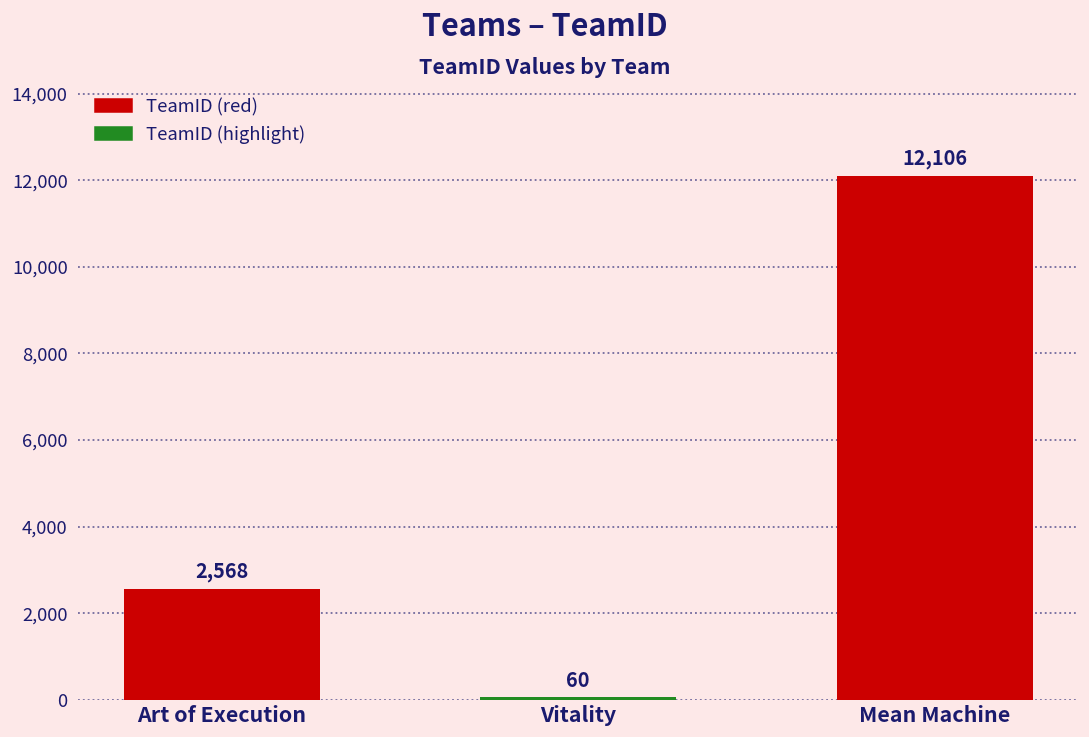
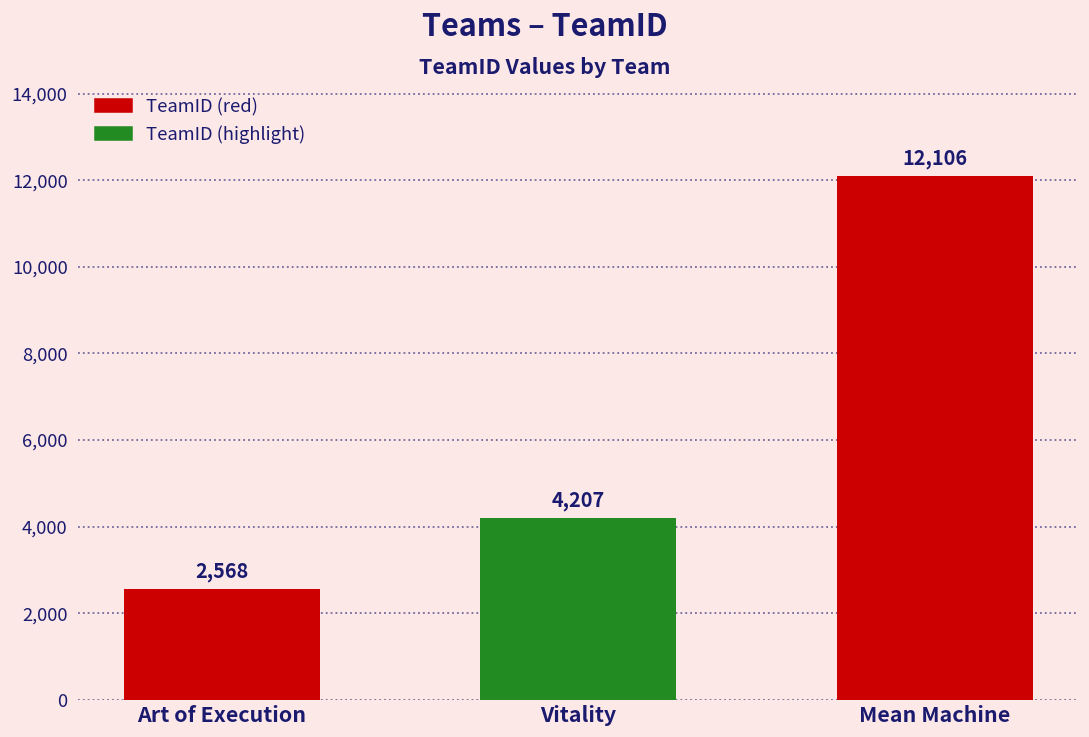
Vitality: 60 -> 4,207
